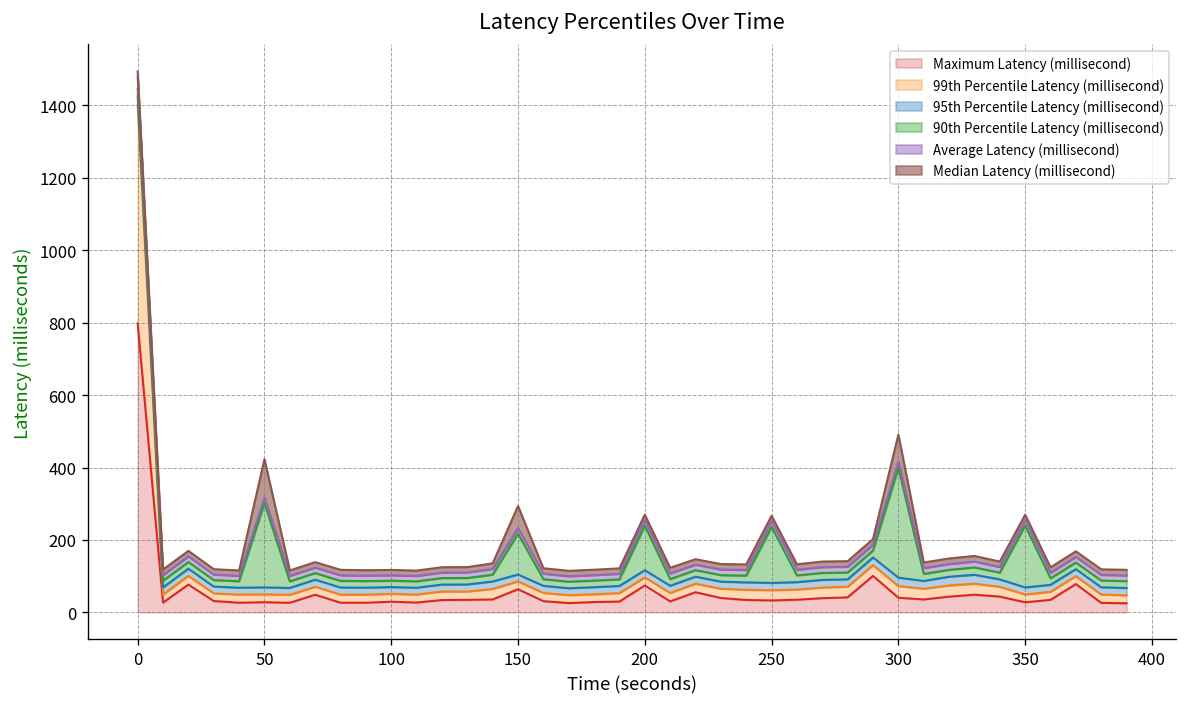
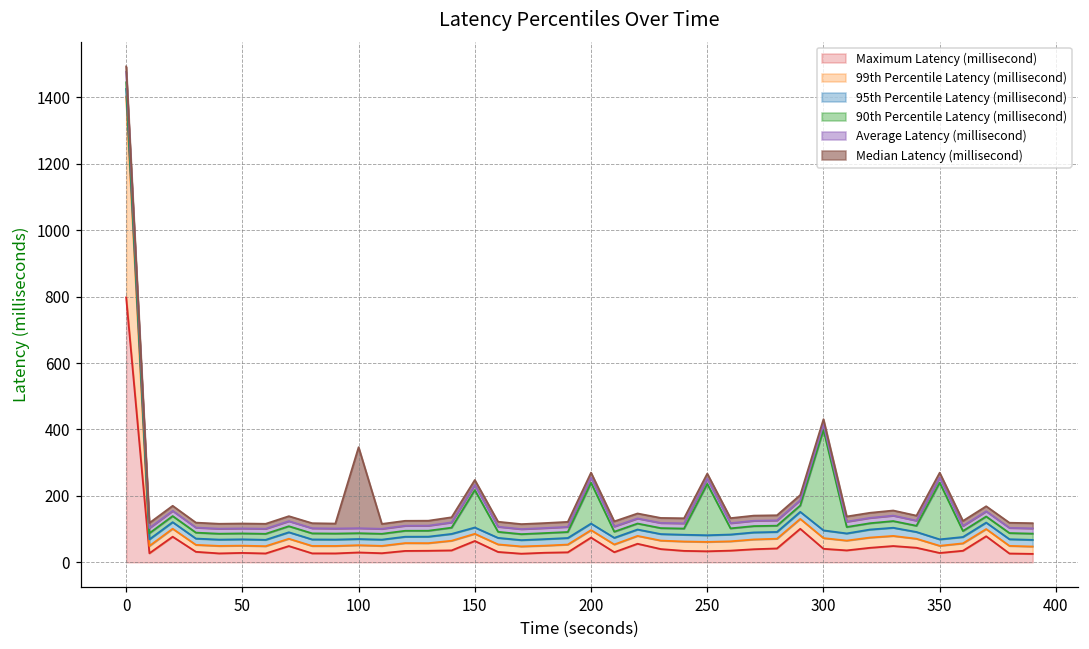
90th Percentile Latency (millisecond), 50: 230 -> 20
Median Latency (millisecond), 50: 110 -> 10
Median Latency (millisecond), 100: 10 -> 240
Median Latency (millisecond), 150: 60 -> 10
Median Latency (millisecond), 300: 80 -> 20
